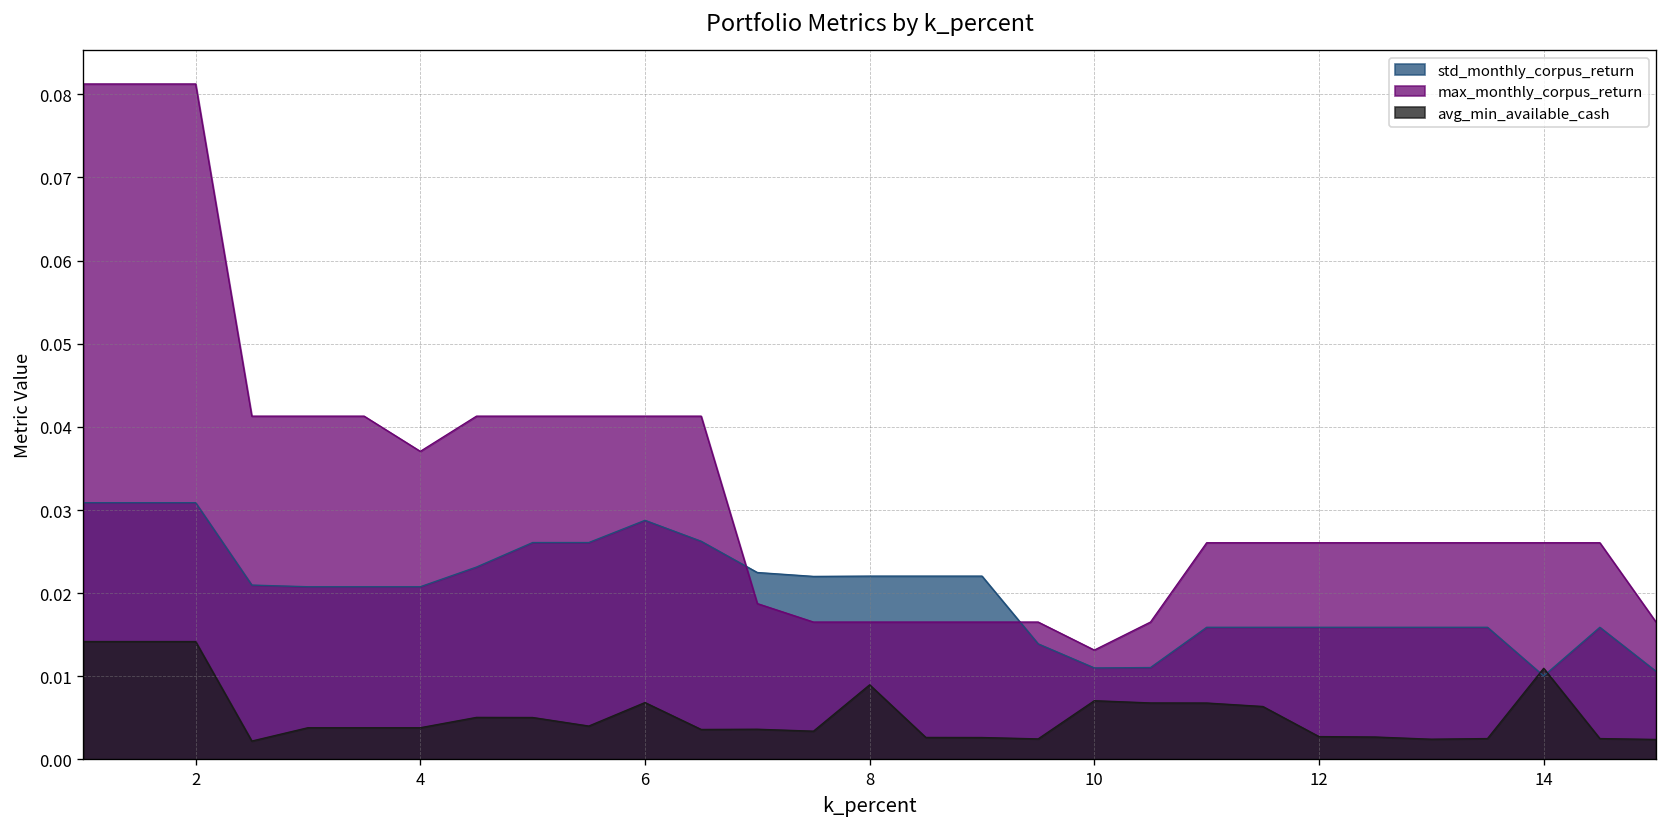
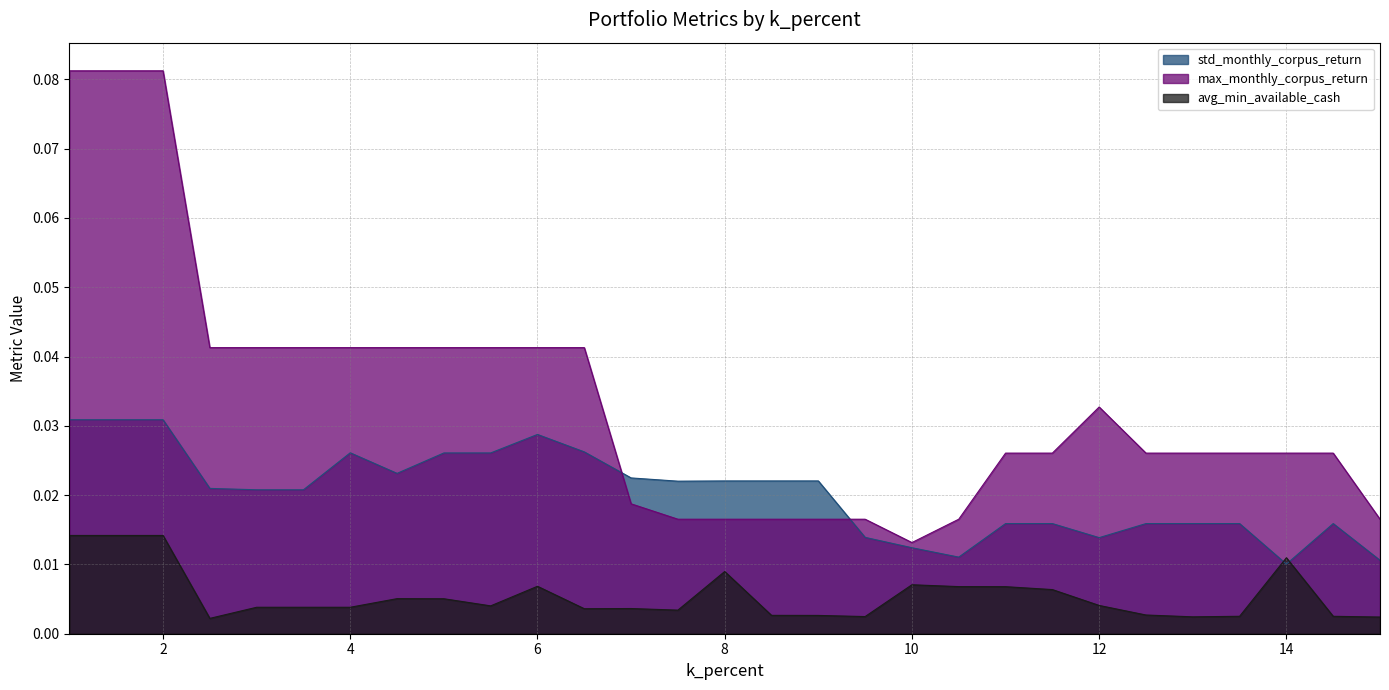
std_monthly_corpus_return, 4: 0.021 -> 0.026
max_monthly_corpus_return, 4: 0.037 -> 0.041
std_monthly_corpus_return, 10: 0.011 -> 0.012
std_monthly_corpus_return, 12: 0.016 -> 0.014
max_monthly_corpus_return, 12: 0.026 -> 0.033
avg_min_available_cash, 12: 0.003 -> 0.004
